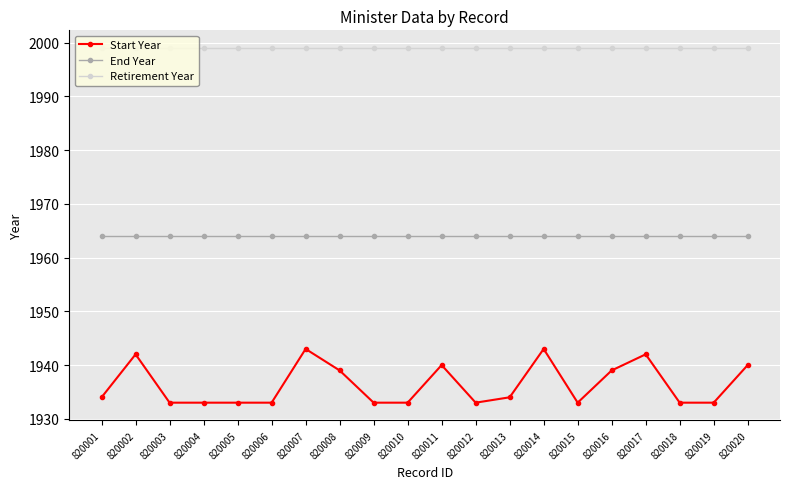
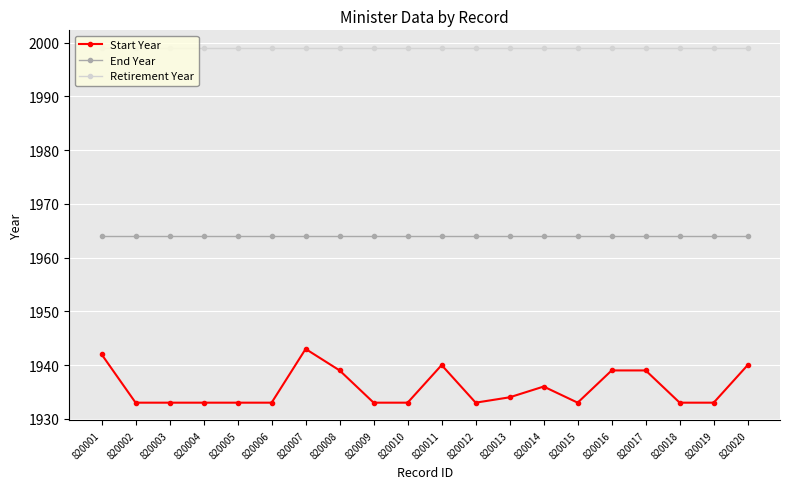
Start Year, 820001: 1934 -> 1942
Start Year, 820002: 1942 -> 1933
Start Year, 820014: 1943 -> 1936
Start Year, 820017: 1942 -> 1939
